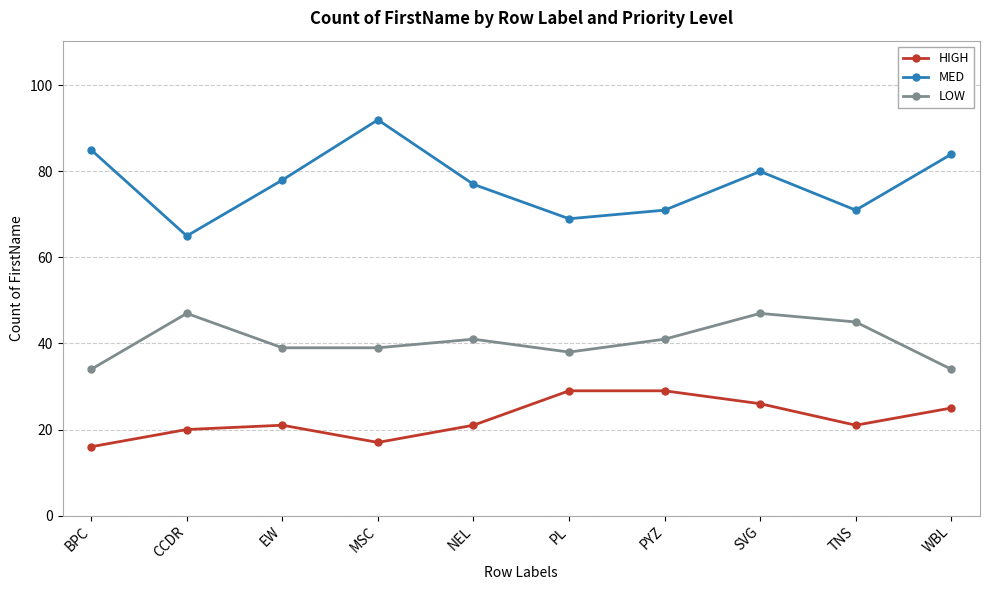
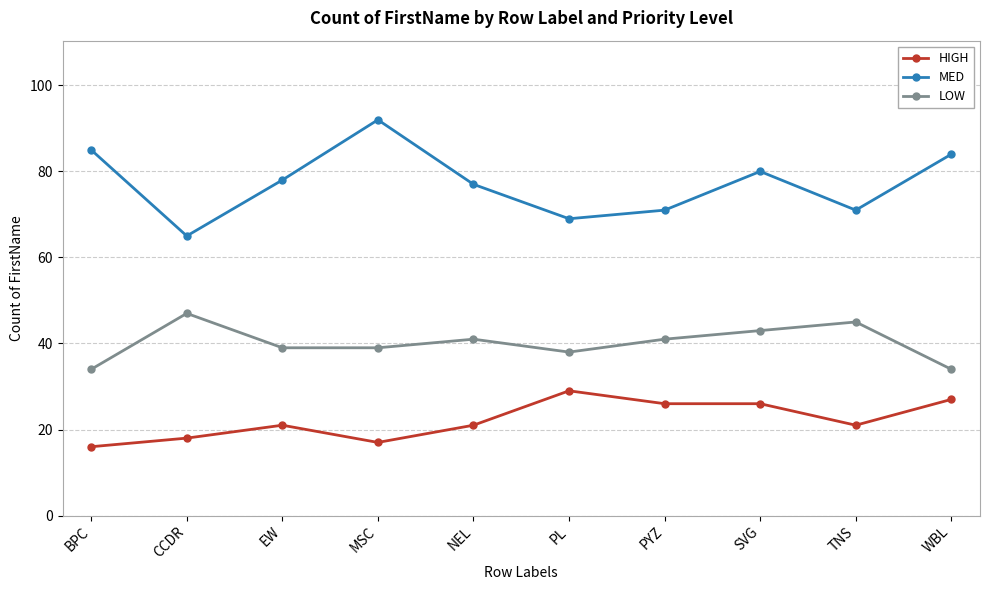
HIGH, CCDR: 20 -> 18
HIGH, PYZ: 29 -> 26
LOW, SVG: 47 -> 43
HIGH, WBL: 25 -> 27
